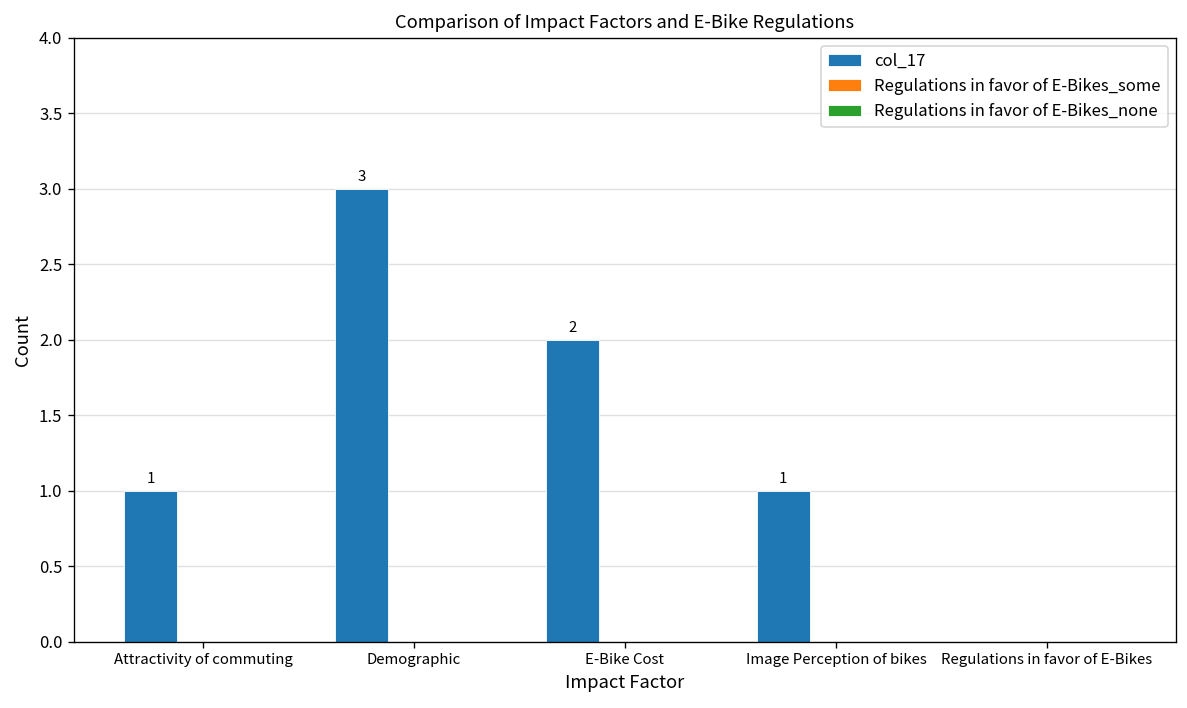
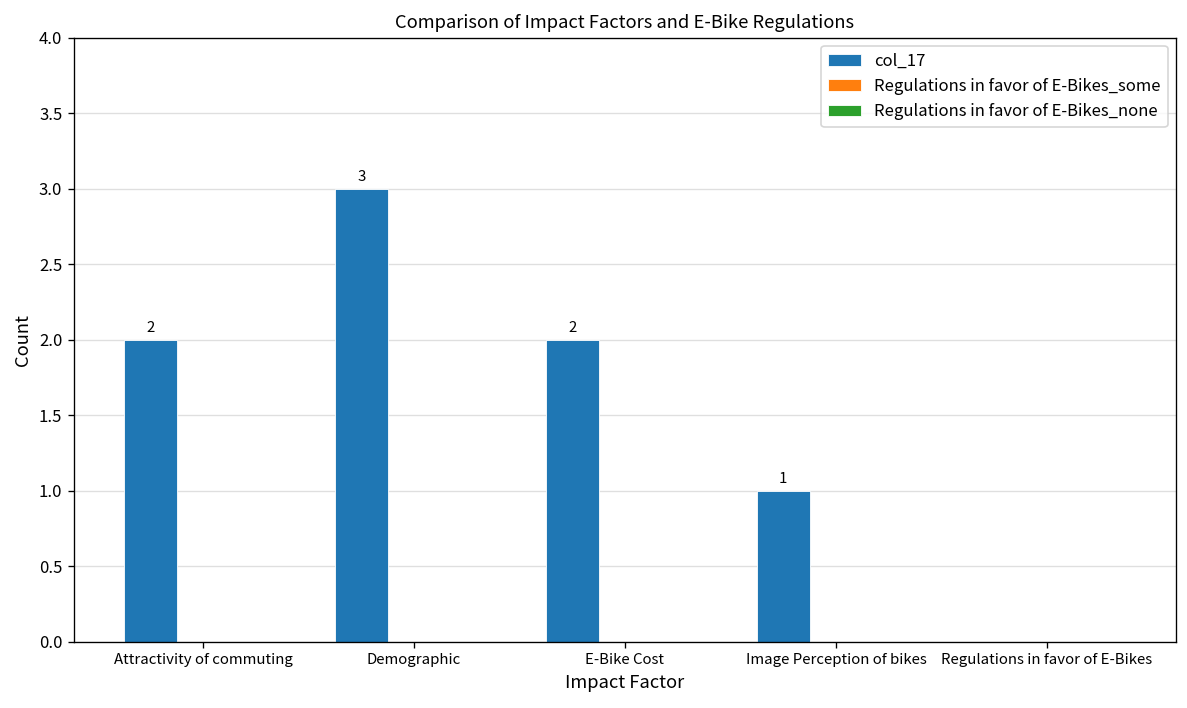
col_17, Attractivity of commuting: 1 -> 2
